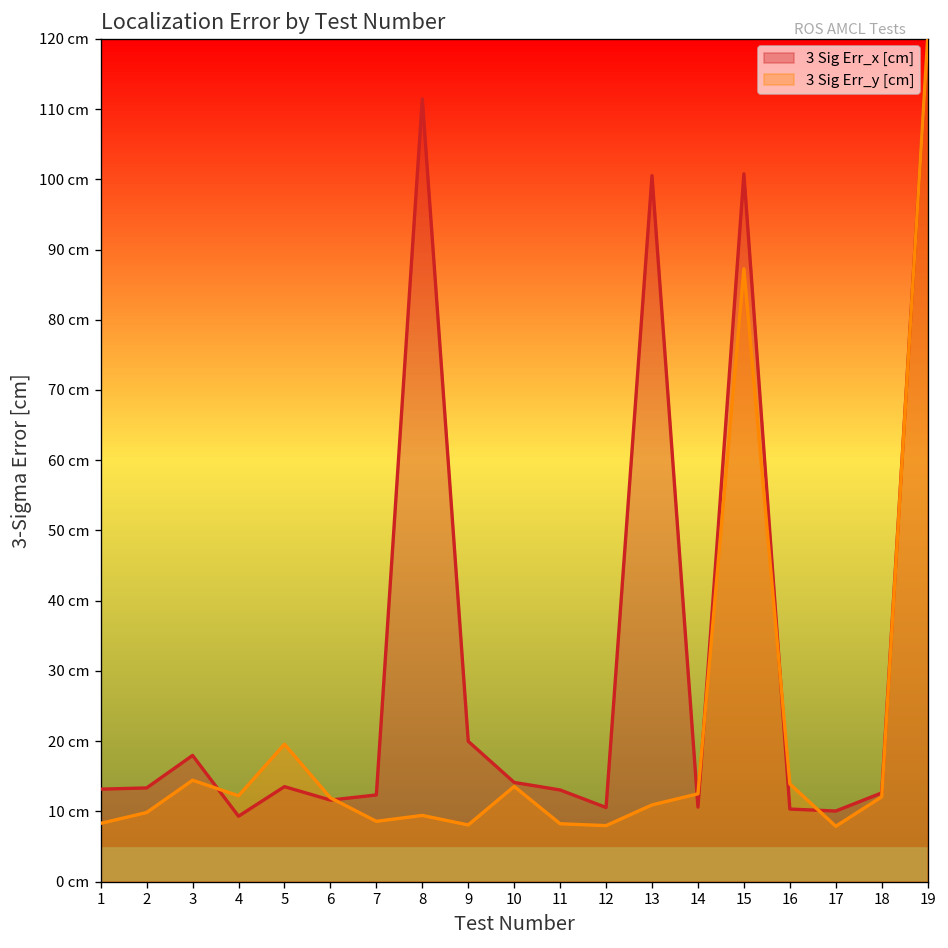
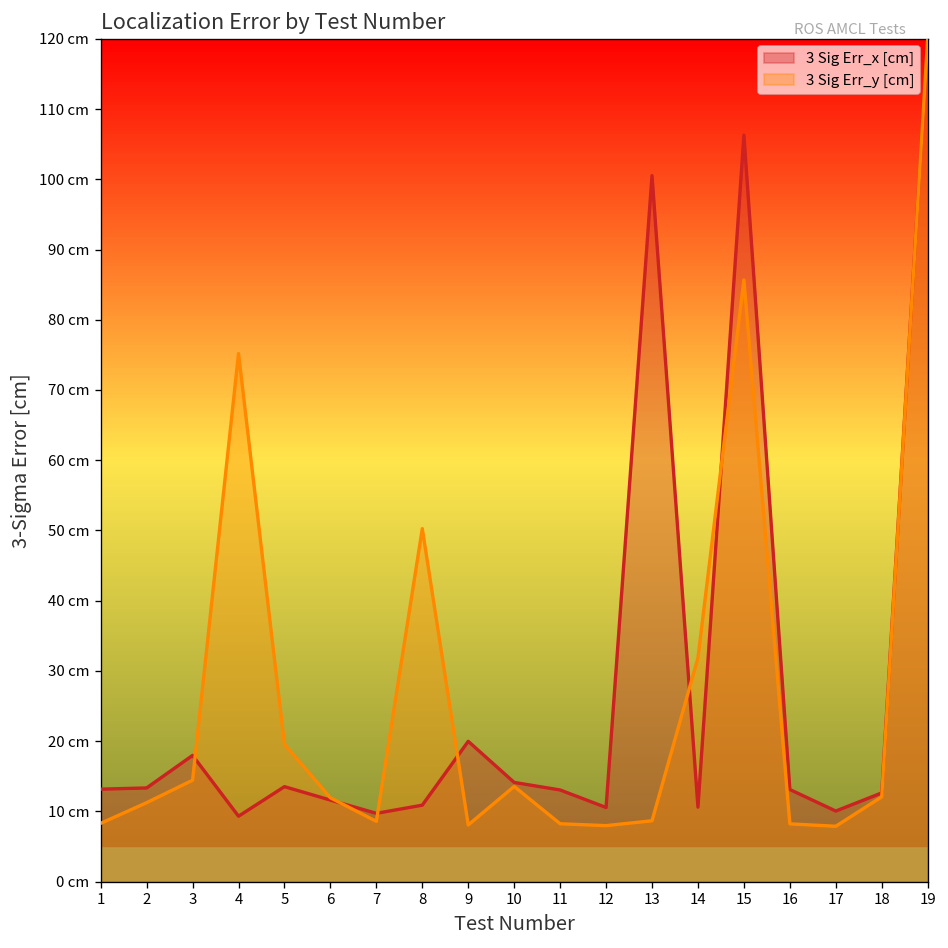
3 Sig Err_y [cm], 2: 10 cm -> 11 cm
3 Sig Err_y [cm], 4: 12 cm -> 75 cm
3 Sig Err_x [cm], 7: 12 cm -> 10 cm
3 Sig Err_x [cm], 8: 111 cm -> 11 cm
3 Sig Err_y [cm], 8: 9 cm -> 50 cm
3 Sig Err_y [cm], 13: 11 cm -> 9 cm
3 Sig Err_y [cm], 14: 13 cm -> 32 cm
3 Sig Err_x [cm], 15: 101 cm -> 106 cm
3 Sig Err_y [cm], 15: 87 cm -> 86 cm
3 Sig Err_x [cm], 16: 10 cm -> 13 cm
3 Sig Err_y [cm], 16: 14 cm -> 8 cm
